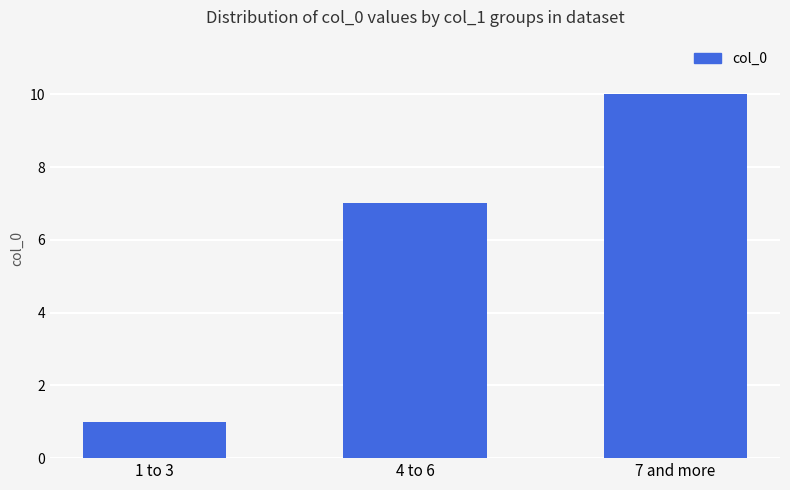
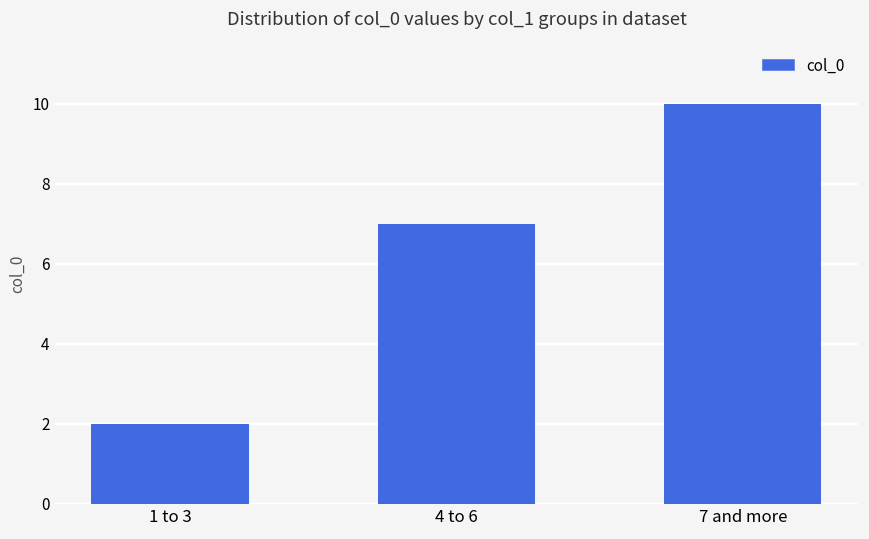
1 to 3: 1 -> 2
